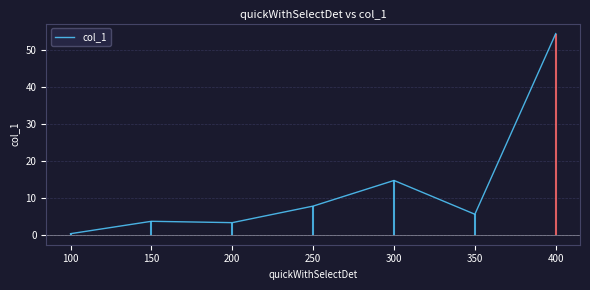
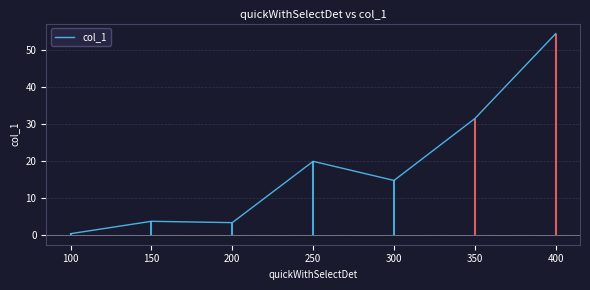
250: 8 -> 20
350: 6 -> 31
